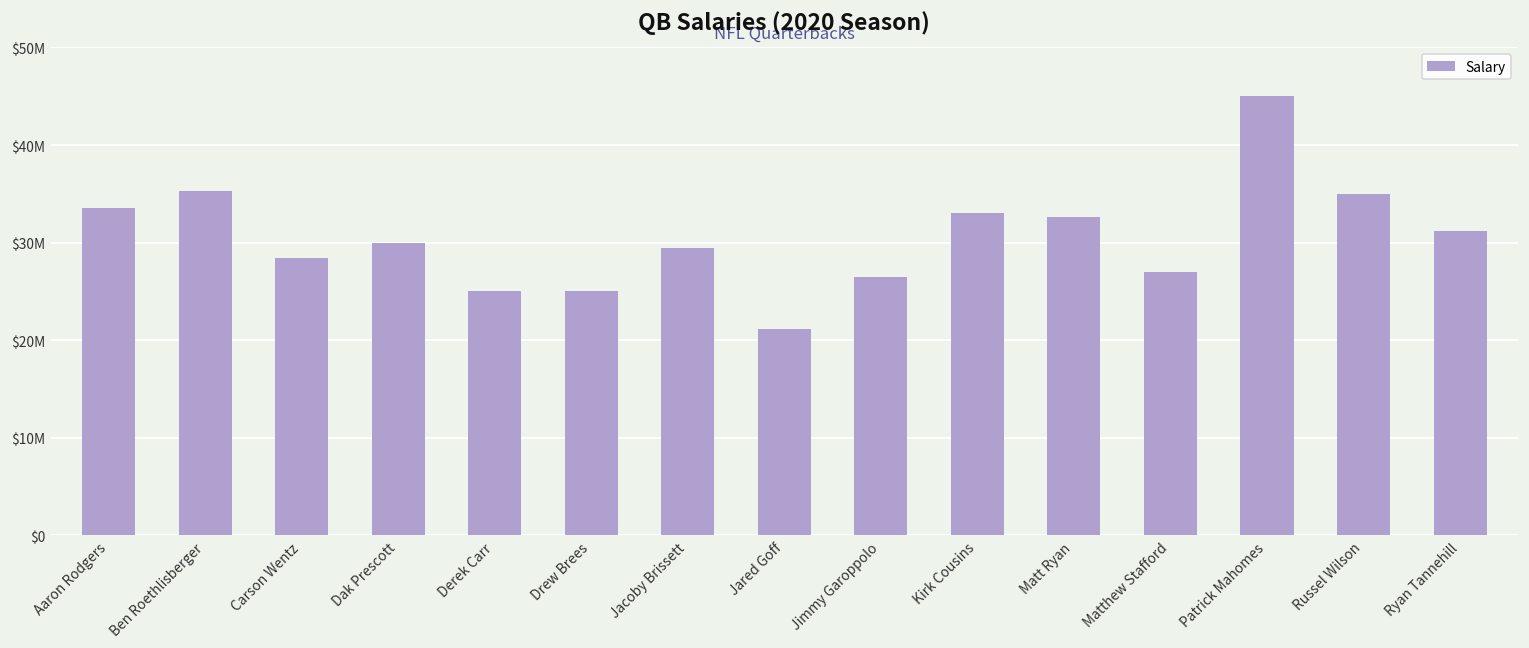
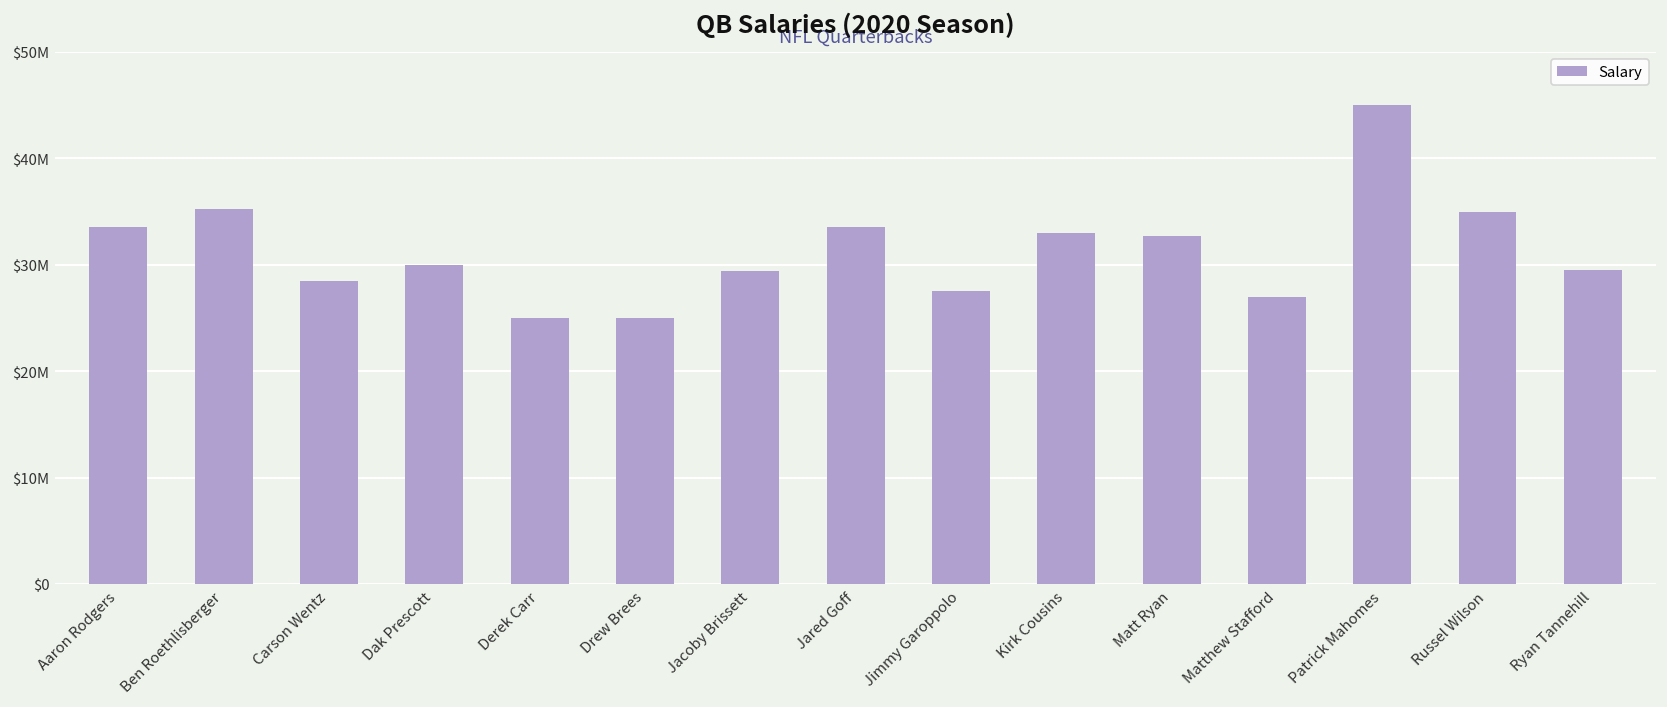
Jared Goff: $21000000 -> $34000000
Jimmy Garoppolo: $26000000 -> $28000000
Ryan Tannehill: $31000000 -> $30000000
